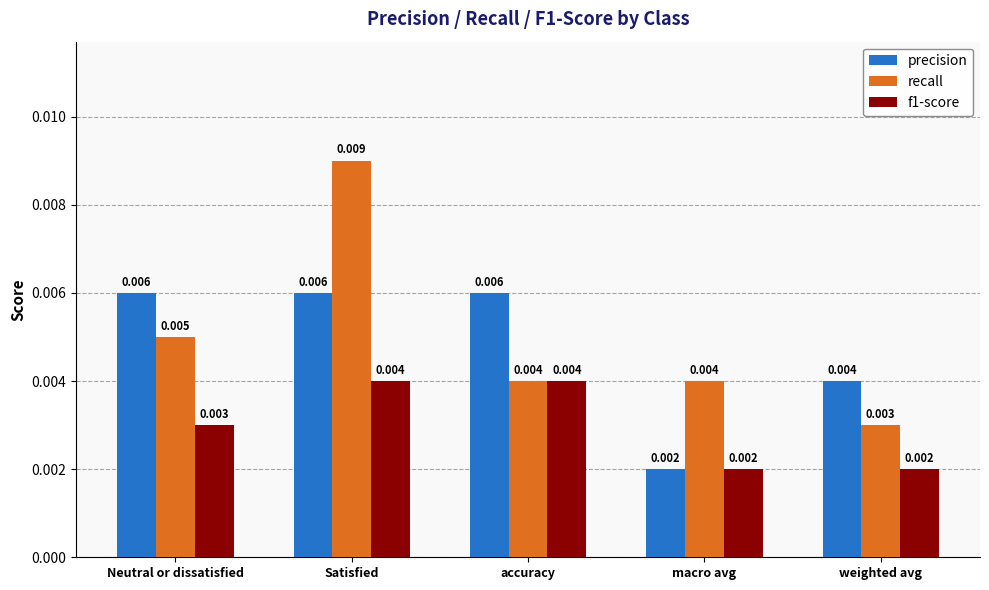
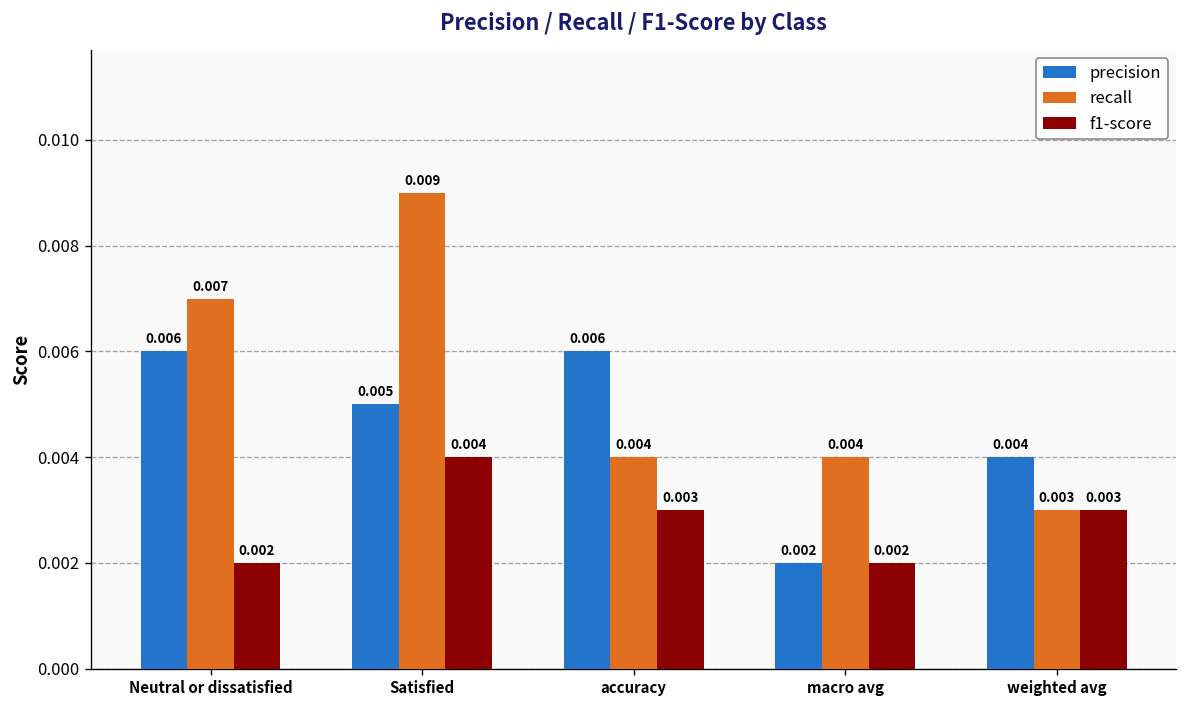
recall, Neutral or dissatisfied: 0.005 -> 0.007
f1-score, Neutral or dissatisfied: 0.003 -> 0.002
precision, Satisfied: 0.006 -> 0.005
f1-score, accuracy: 0.004 -> 0.003
f1-score, weighted avg: 0.002 -> 0.003
